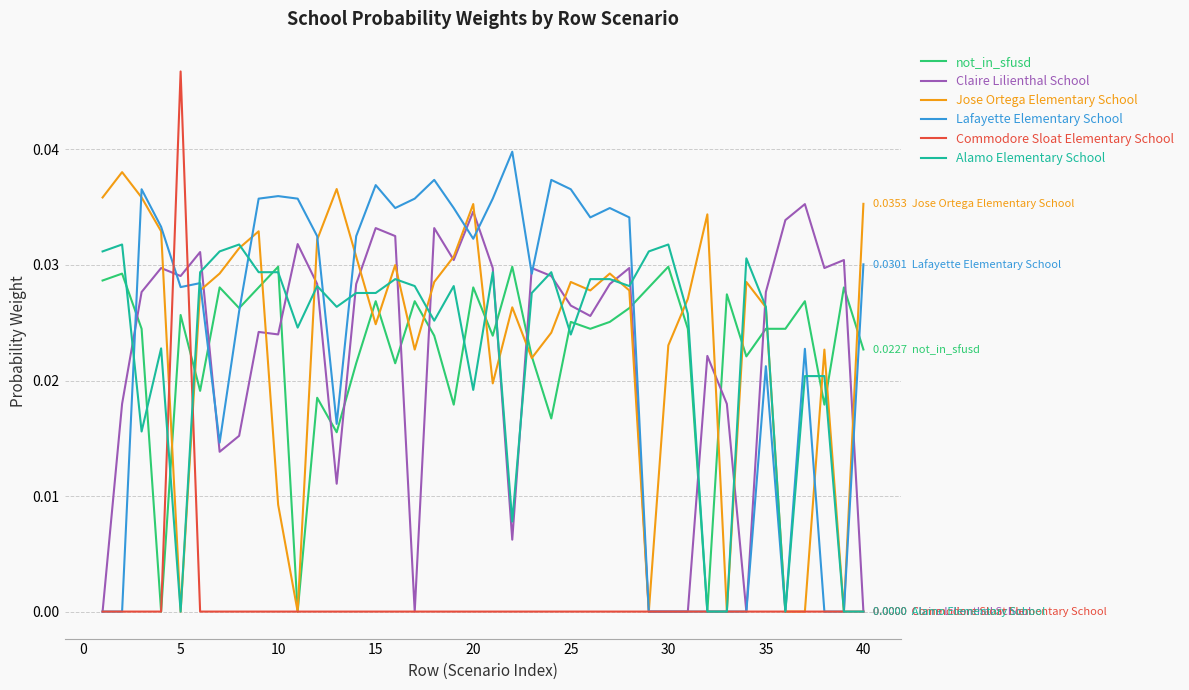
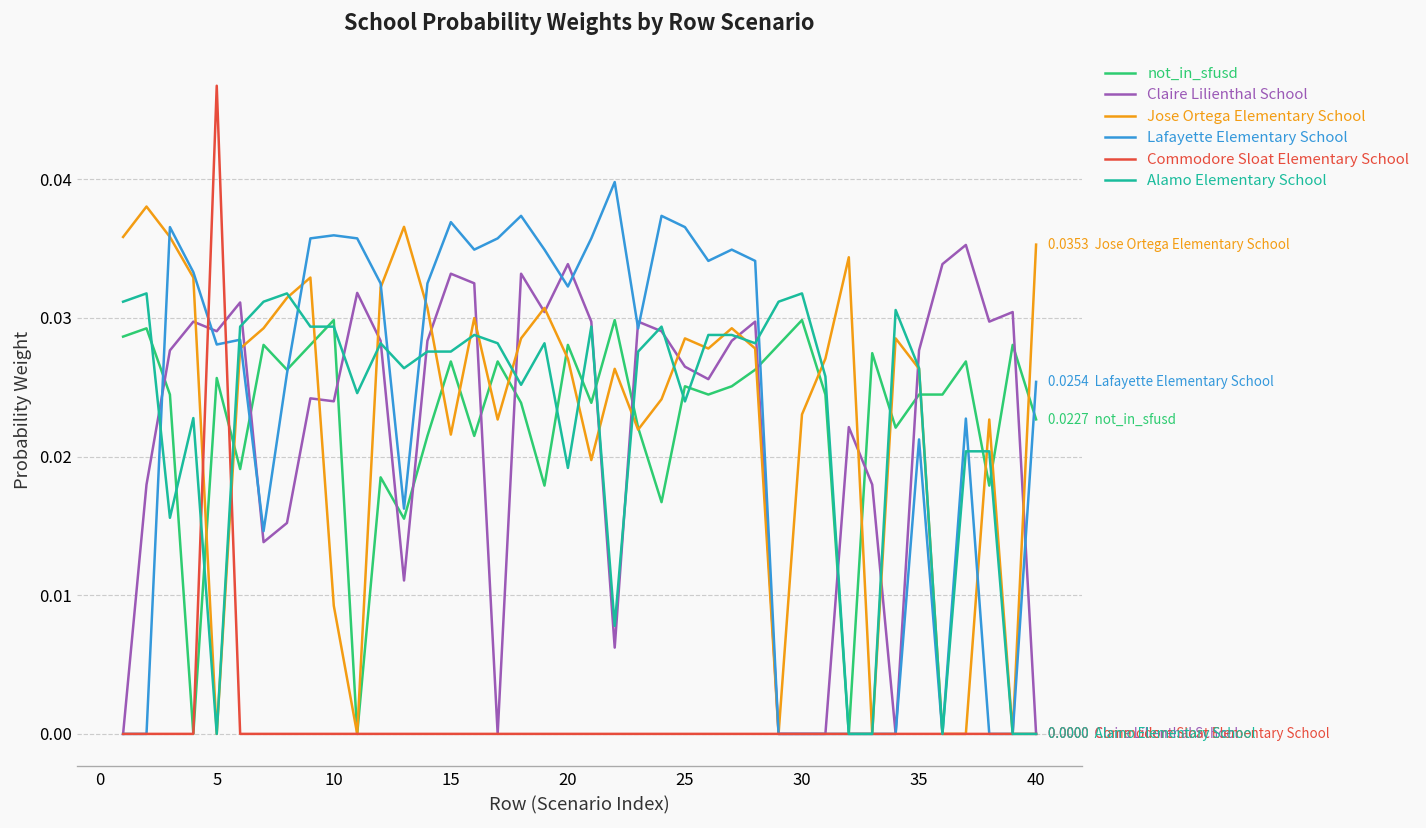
Jose Ortega Elementary School, 15: 0.0249 -> 0.0216
Claire Lilienthal School, 20: 0.0346 -> 0.0339
Jose Ortega Elementary School, 20: 0.0353 -> 0.0271
Lafayette Elementary School, 40: 0.0301 -> 0.0254
